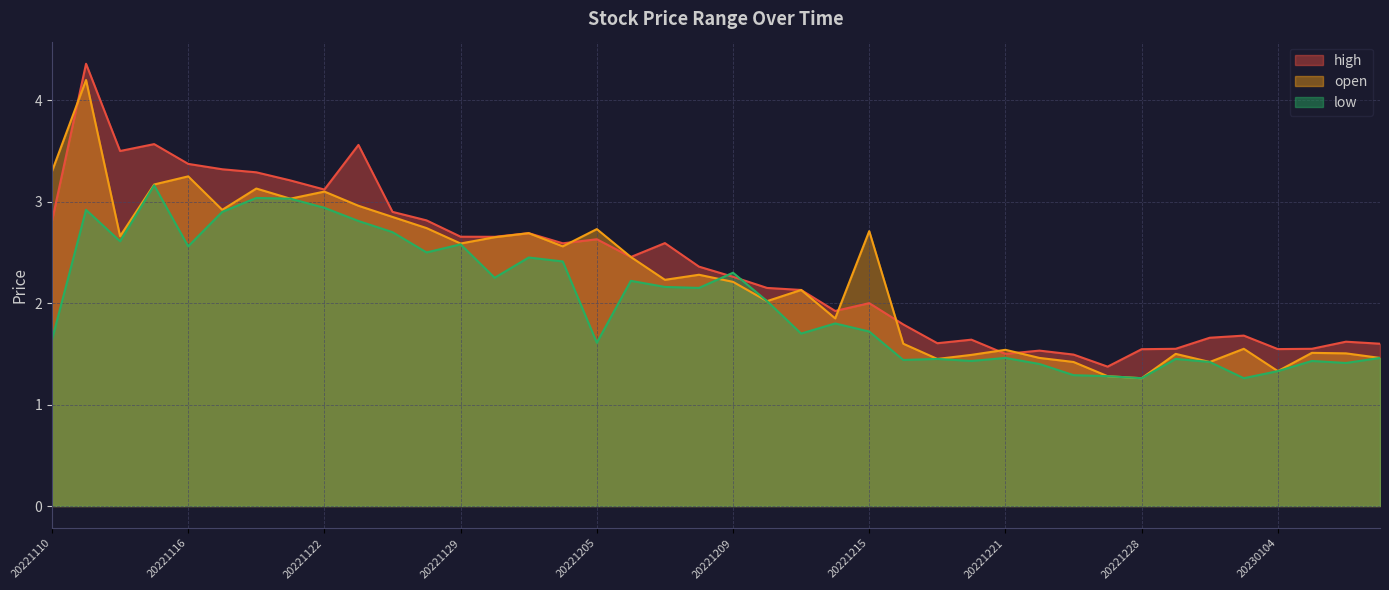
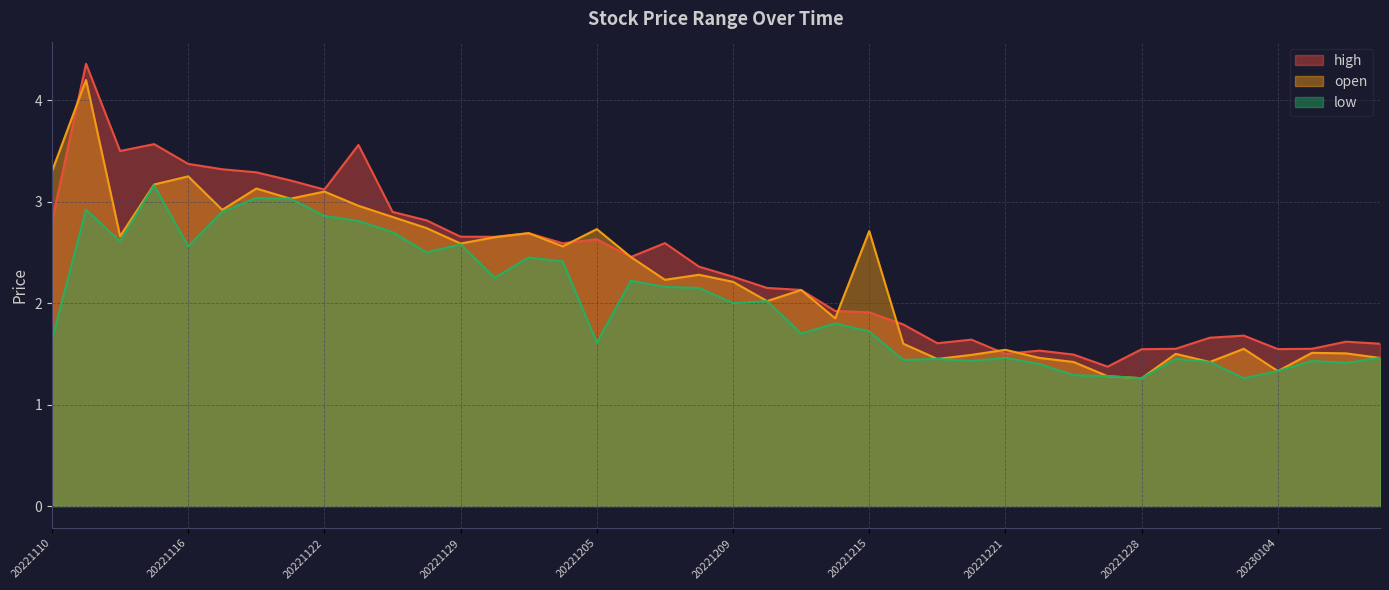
low, 20221122: 2.94 -> 2.86
low, 20221209: 2.3 -> 2.0
high, 20221215: 2.00 -> 1.91
